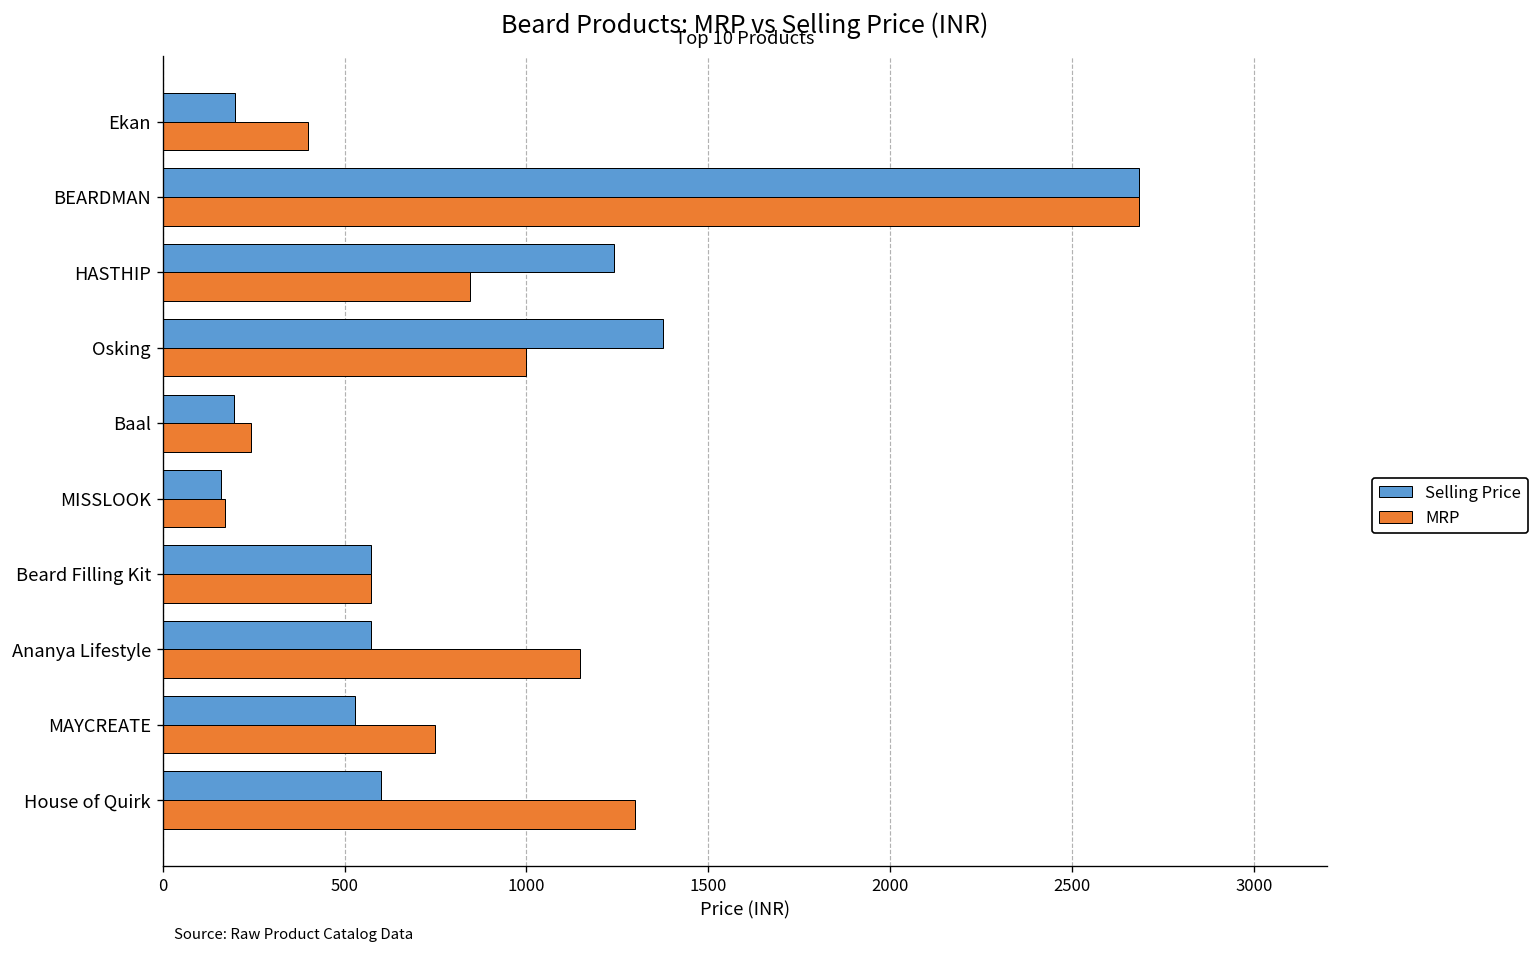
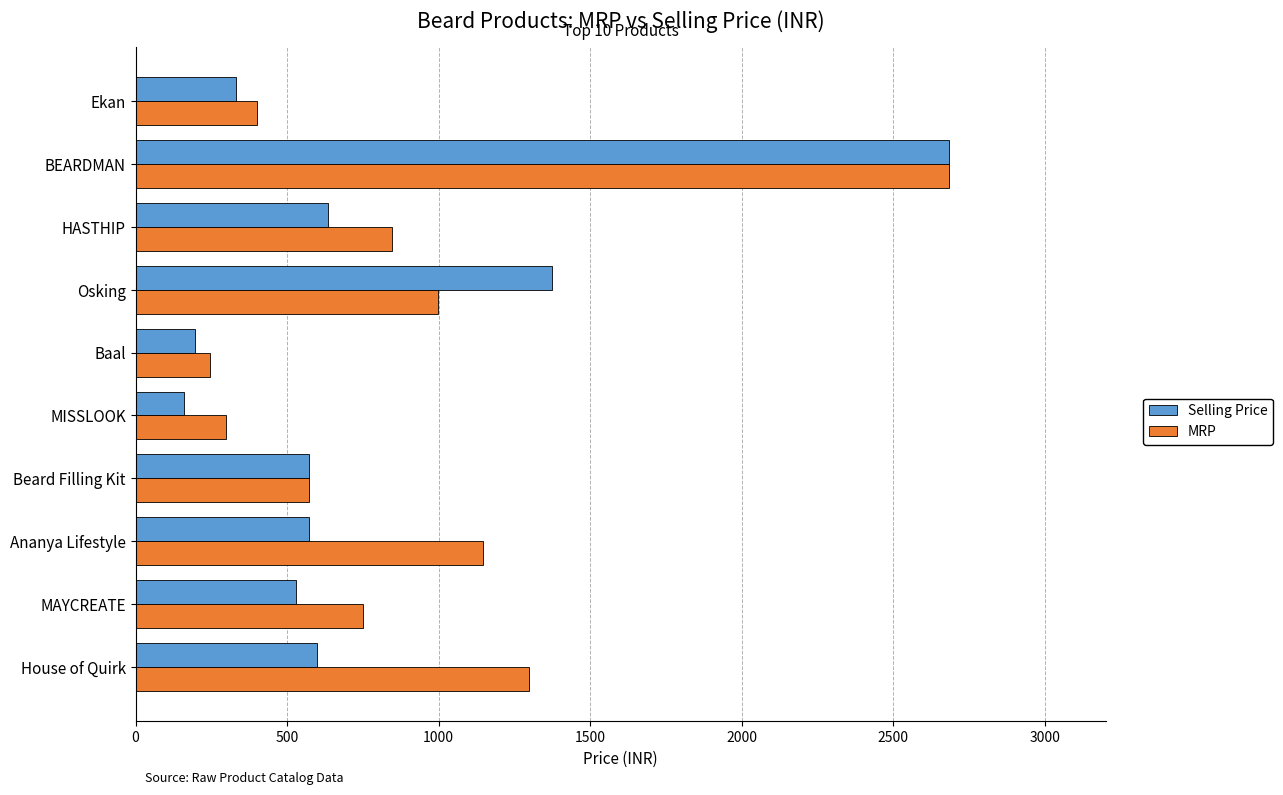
Selling Price, Ekan: 200 -> 330
Selling Price, HASTHIP: 1240 -> 630
MRP, MISSLOOK: 170 -> 300
